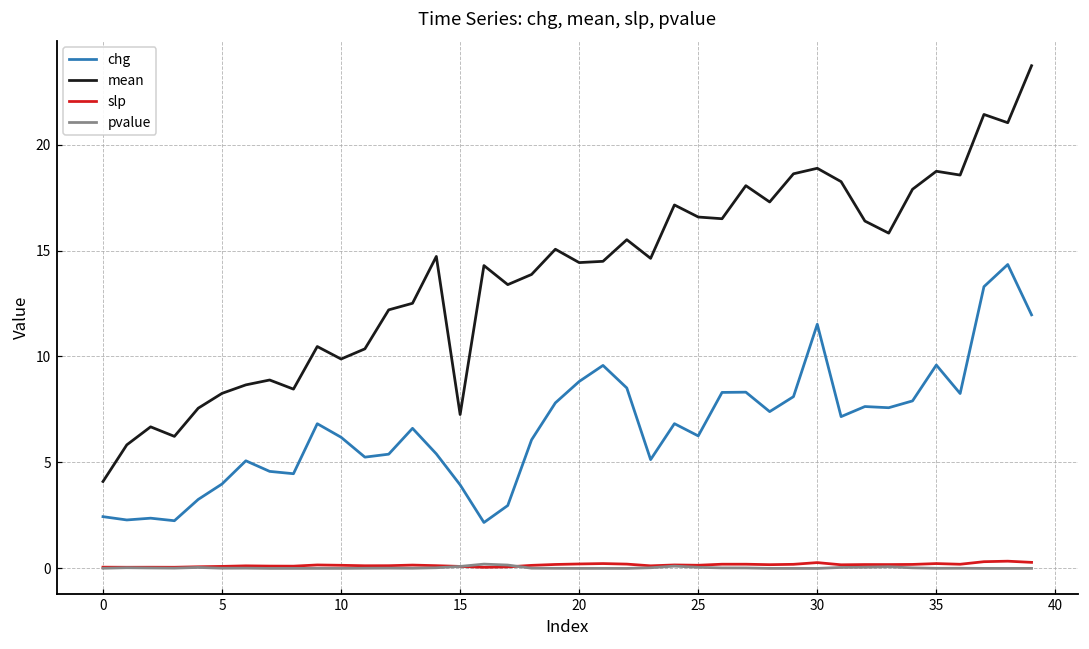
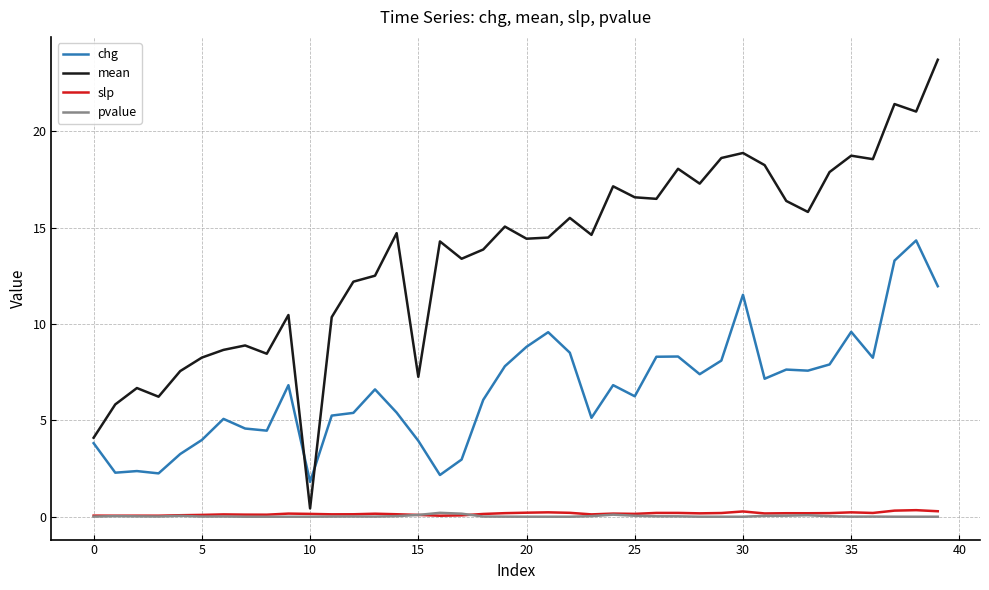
chg, 0: 2.4 -> 3.8
chg, 10: 6.2 -> 1.8
mean, 10: 9.9 -> 0.4
